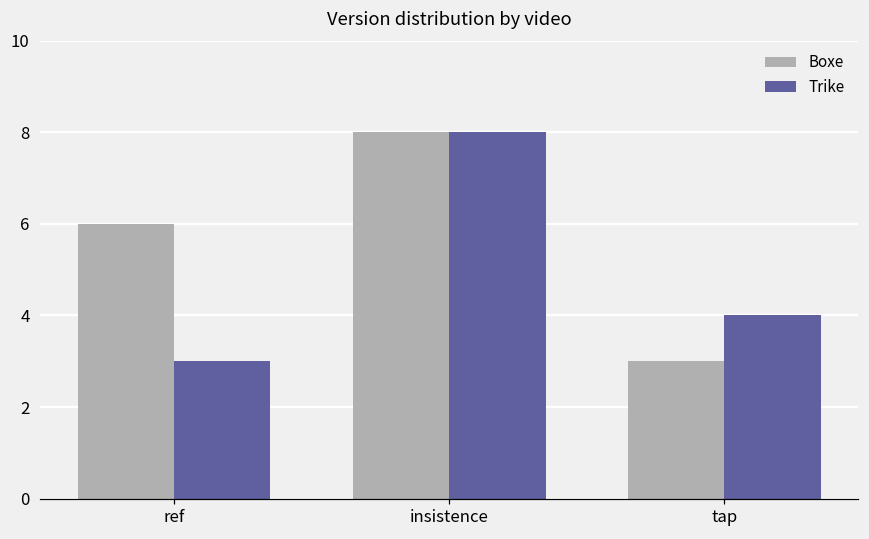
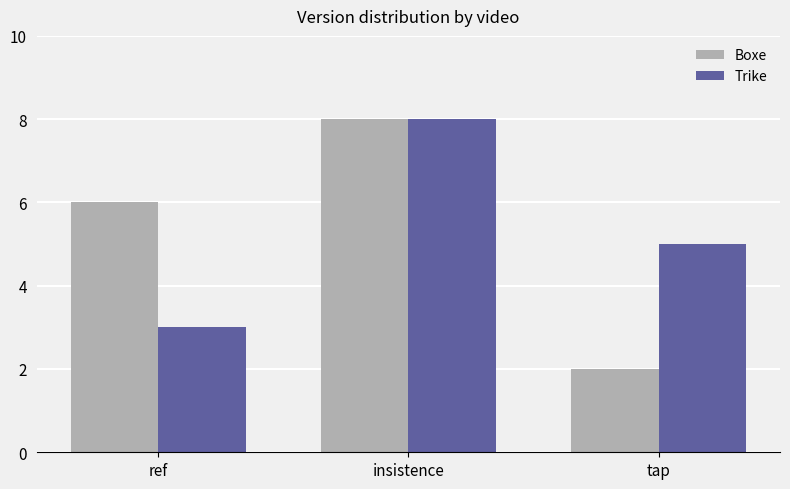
Boxe, tap: 3 -> 2
Trike, tap: 4 -> 5
